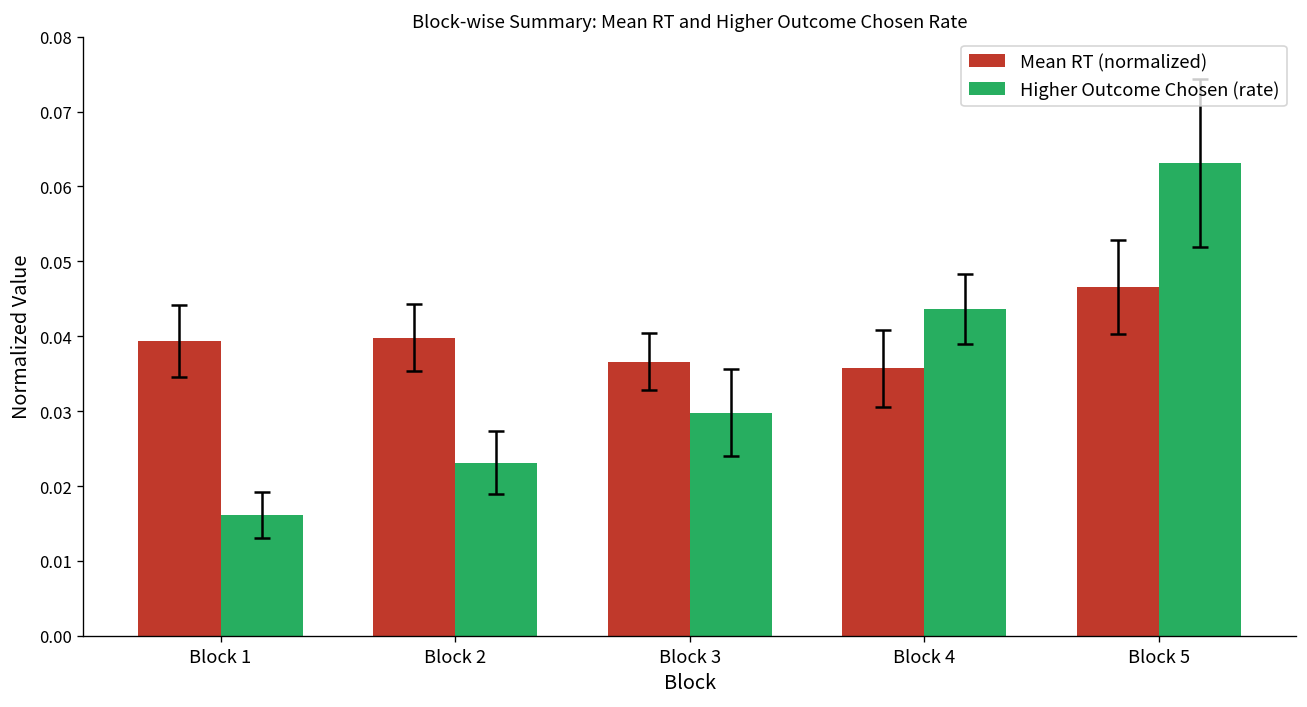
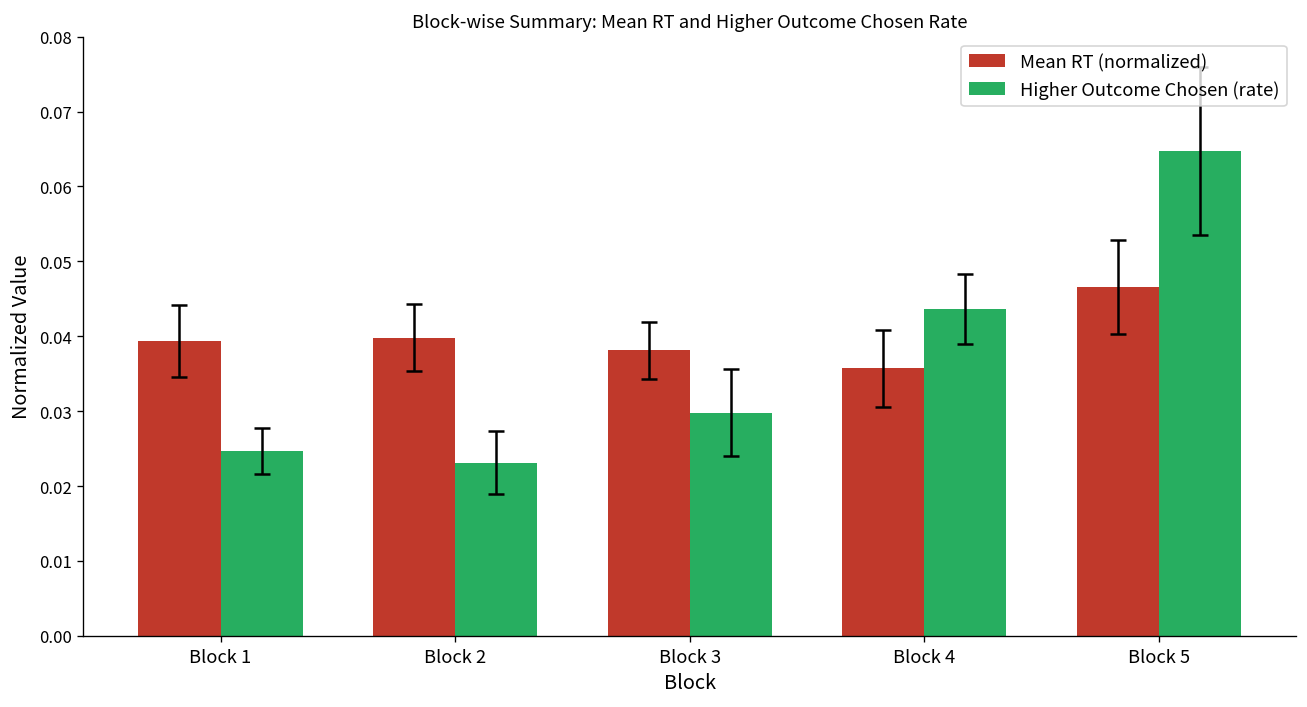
Higher Outcome Chosen (rate), Block 1: 0.016 -> 0.025
Mean RT (normalized), Block 3: 0.037 -> 0.038
Higher Outcome Chosen (rate), Block 5: 0.063 -> 0.065
